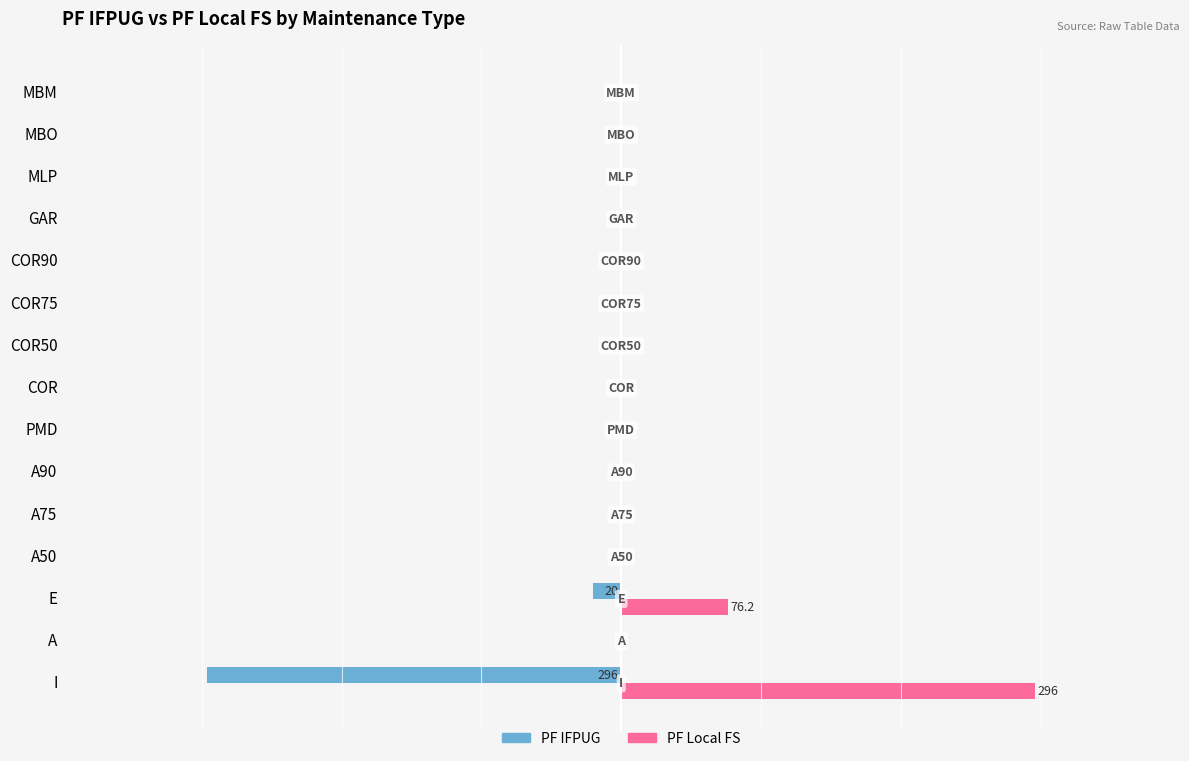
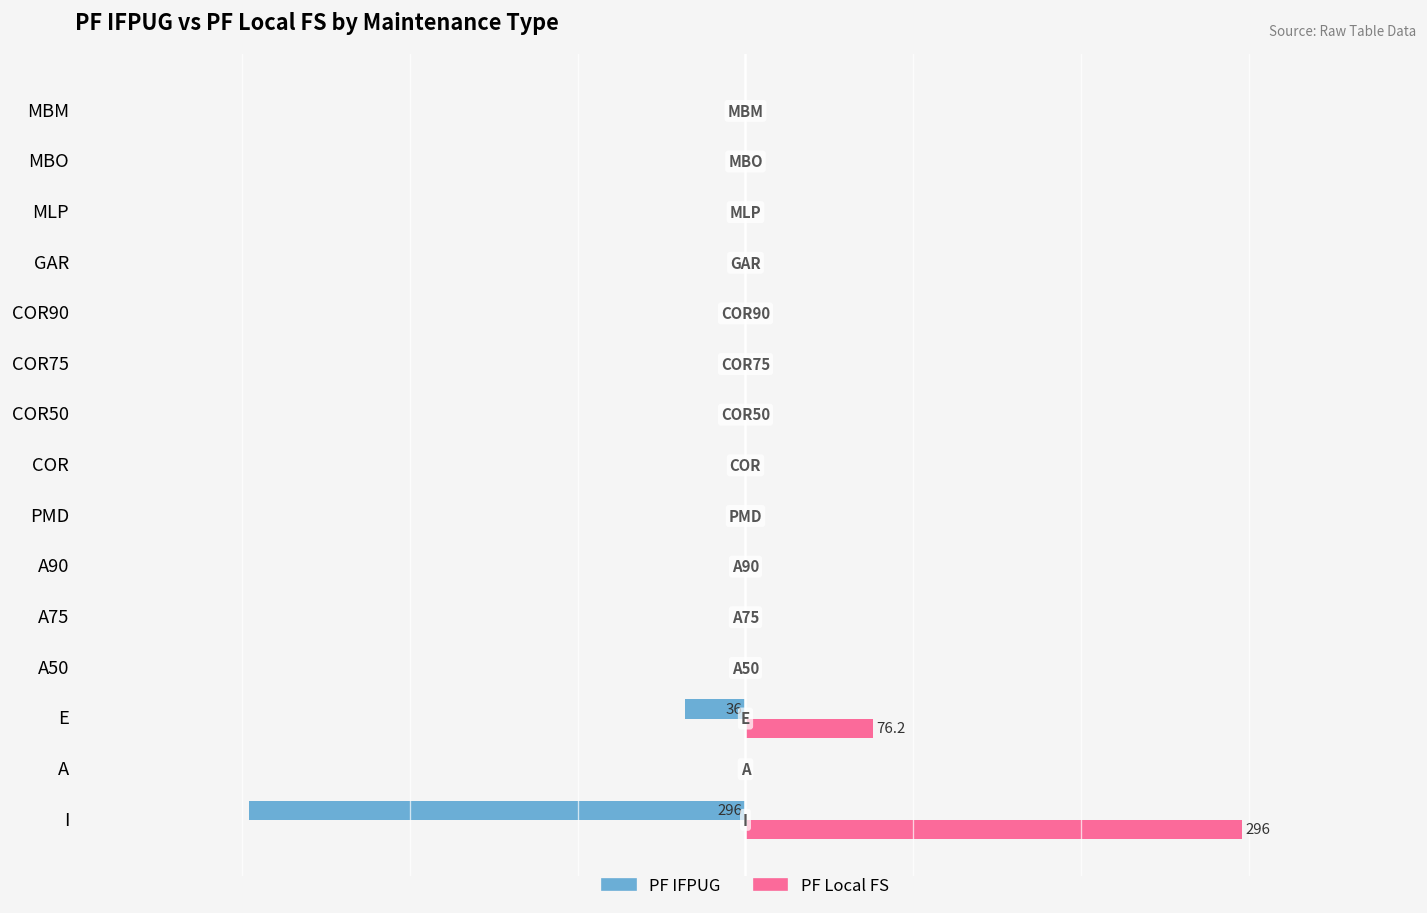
PF IFPUG, E: 20 -> 36
